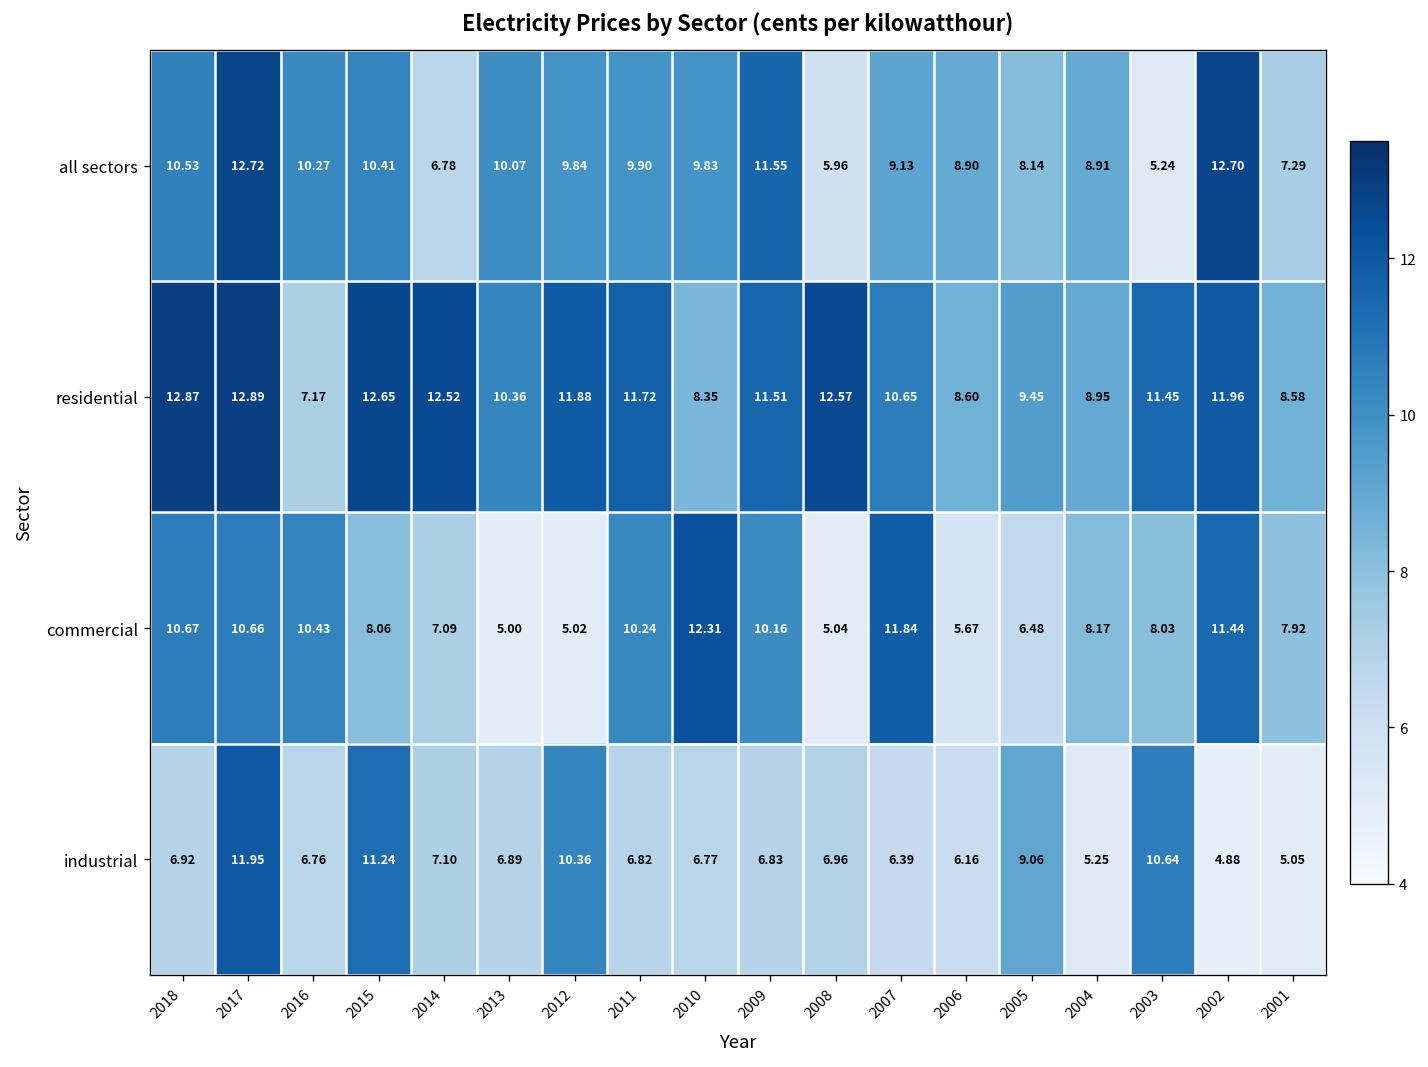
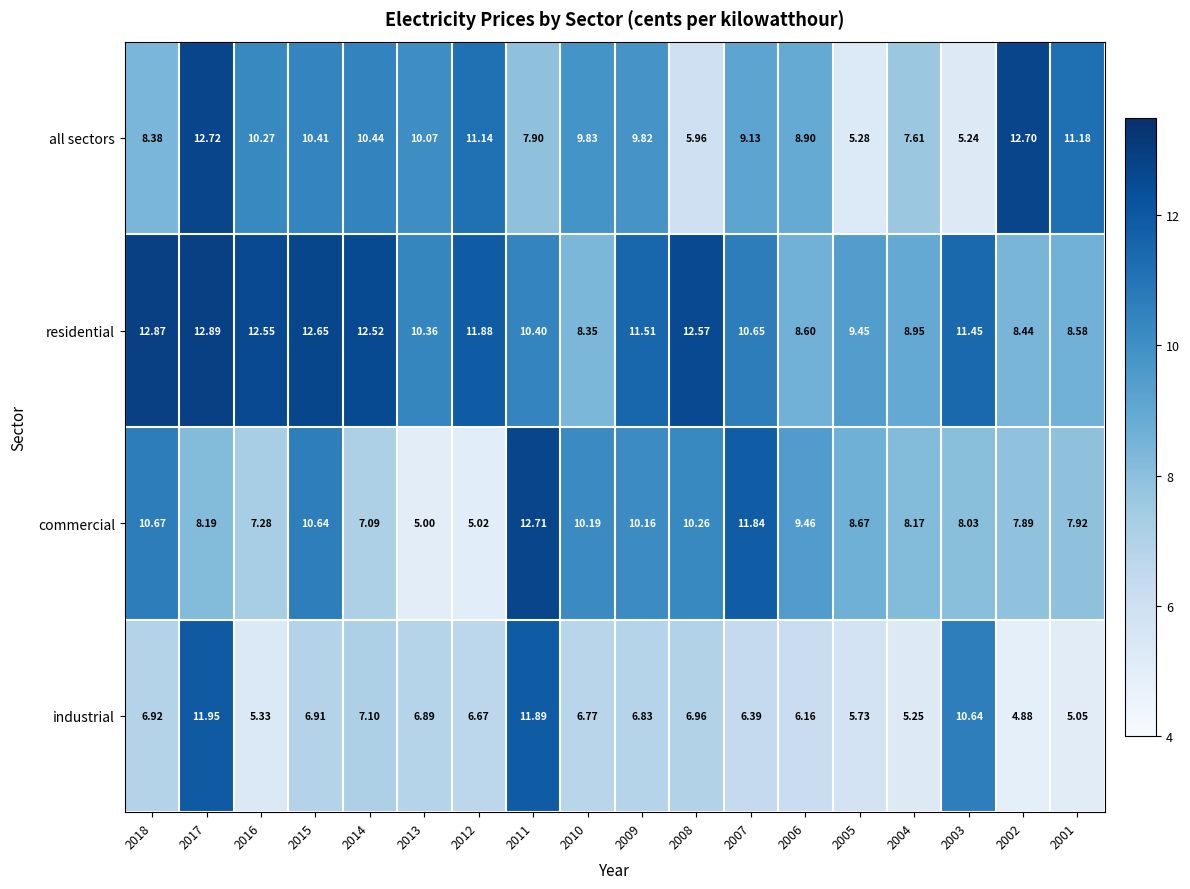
all sectors, 2018: 10.53 -> 8.38
all sectors, 2014: 6.78 -> 10.44
all sectors, 2012: 9.84 -> 11.14
all sectors, 2011: 9.90 -> 7.90
all sectors, 2009: 11.55 -> 9.82
all sectors, 2005: 8.14 -> 5.28
all sectors, 2004: 8.91 -> 7.61
all sectors, 2001: 7.29 -> 11.18
residential, 2016: 7.17 -> 12.55
residential, 2011: 11.72 -> 10.40
residential, 2002: 11.96 -> 8.44
commercial, 2017: 10.66 -> 8.19
commercial, 2016: 10.43 -> 7.28
commercial, 2015: 8.06 -> 10.64
commercial, 2011: 10.24 -> 12.71
commercial, 2010: 12.31 -> 10.19
commercial, 2008: 5.04 -> 10.26
commercial, 2006: 5.67 -> 9.46
commercial, 2005: 6.48 -> 8.67
commercial, 2002: 11.44 -> 7.89
industrial, 2016: 6.76 -> 5.33
industrial, 2015: 11.24 -> 6.91
industrial, 2012: 10.36 -> 6.67
industrial, 2011: 6.82 -> 11.89
industrial, 2005: 9.06 -> 5.73
